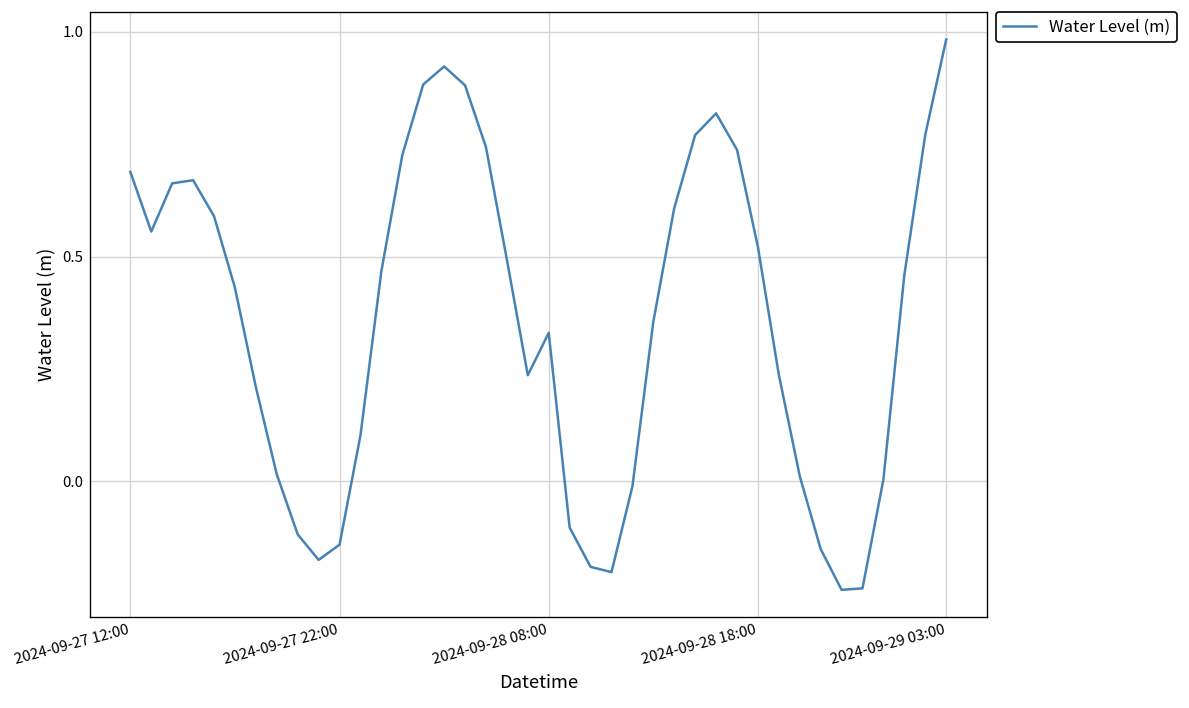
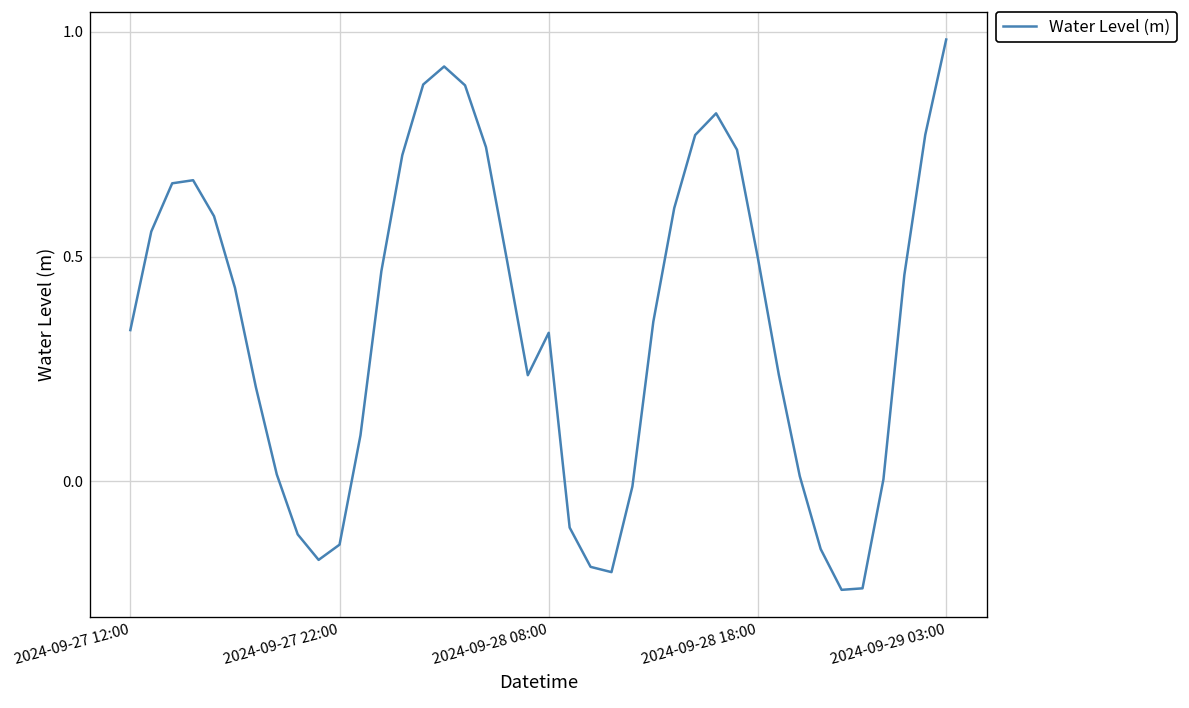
2024-09-27 12:00: 0.69 -> 0.34
2024-09-28 18:00: 0.52 -> 0.50
